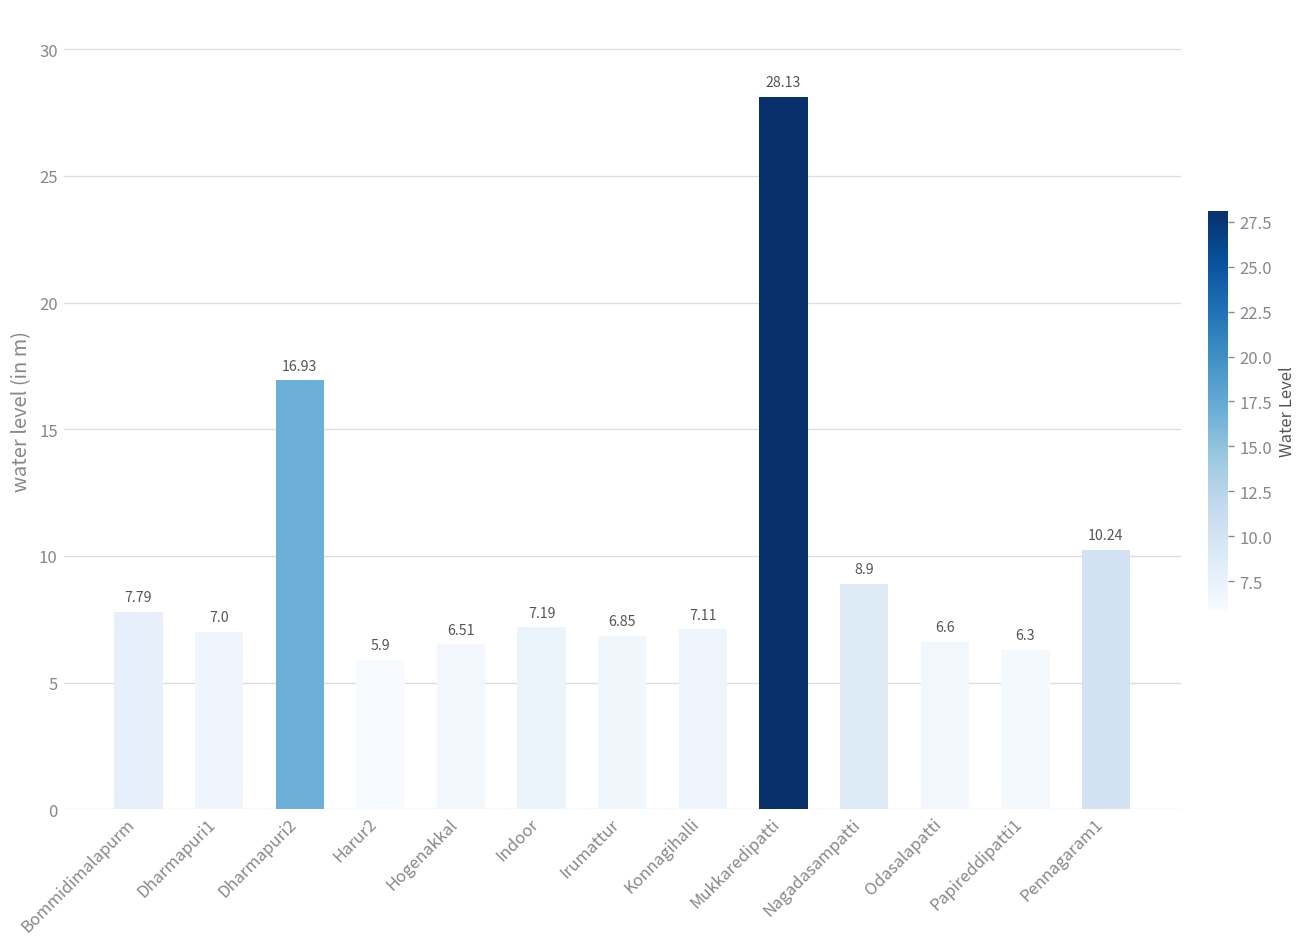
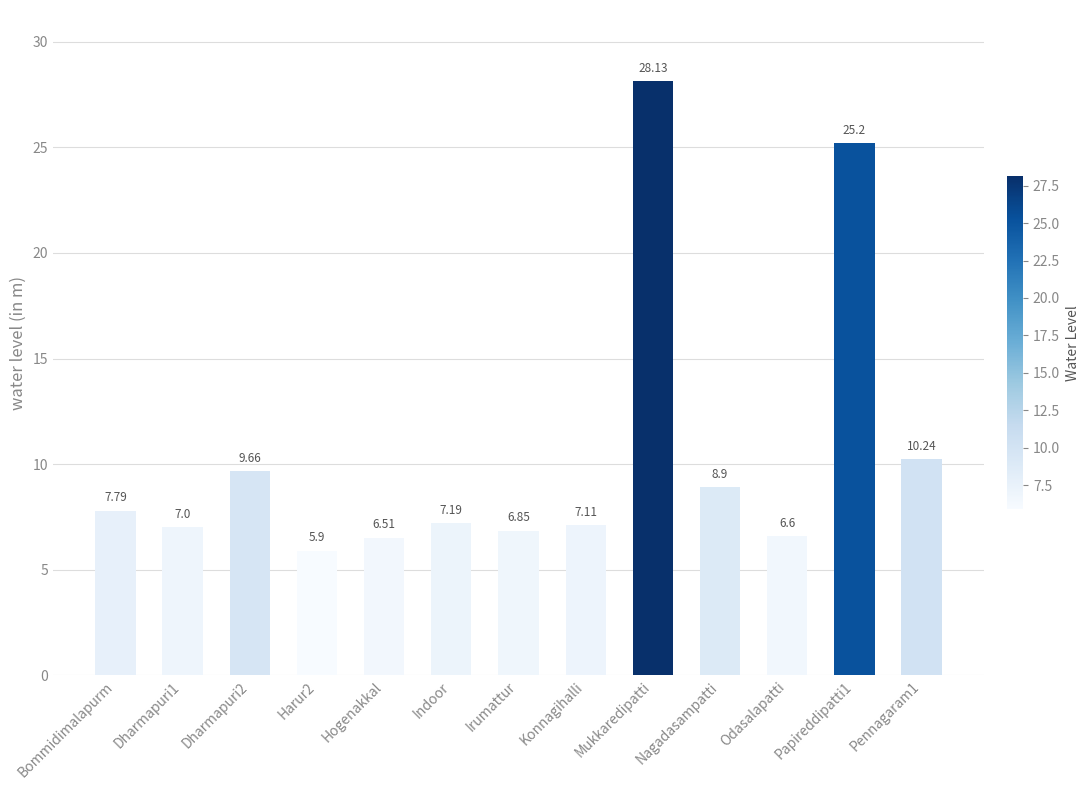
Dharmapuri2: 16.93 -> 9.66
Papireddipatti1: 6.3 -> 25.2
